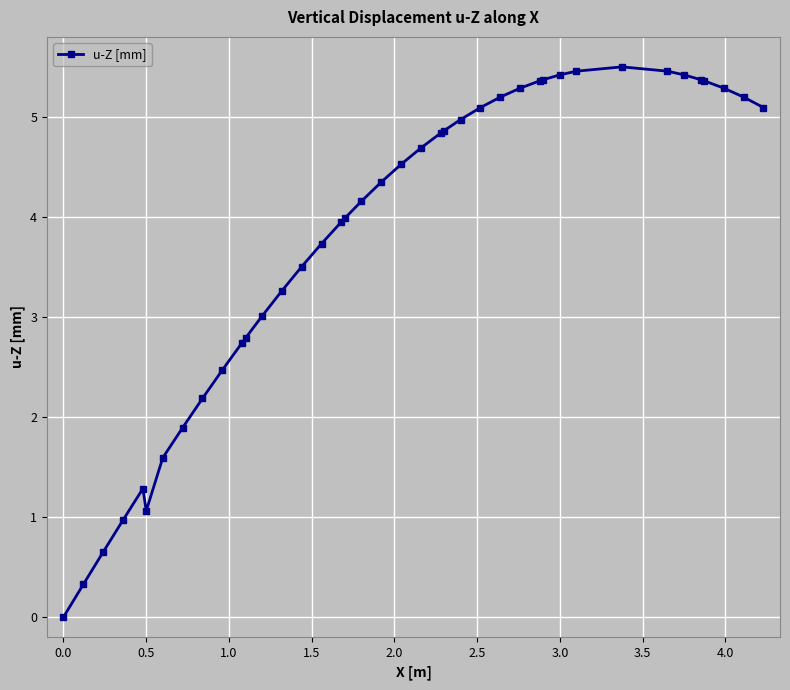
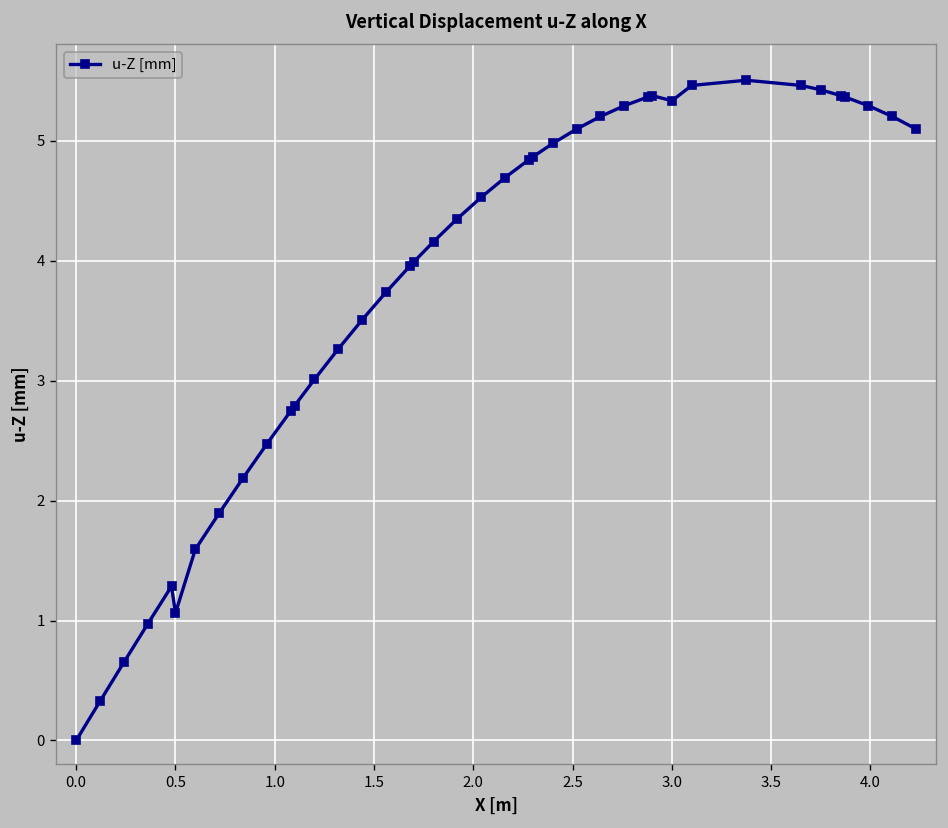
3.0: 5.4 -> 5.3
